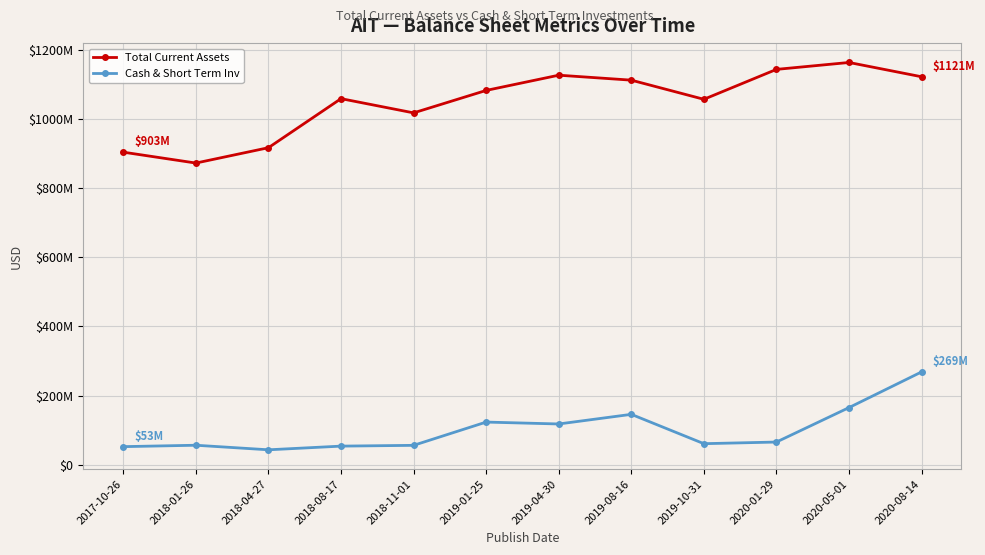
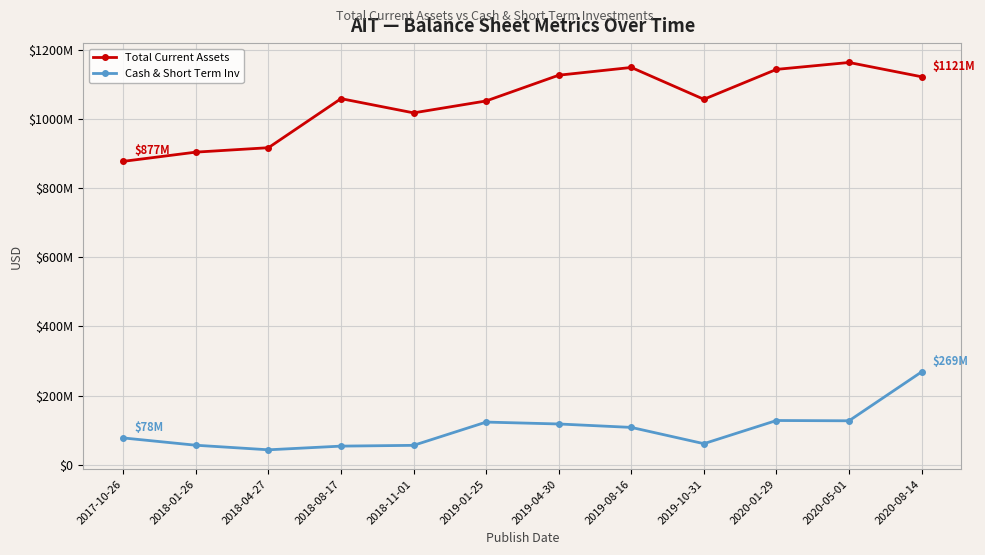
Total Current Assets, 2017-10-26: $903M -> $877M
Cash & Short Term Inv, 2017-10-26: $53M -> $78M
Total Current Assets, 2018-01-26: $870000000 -> $900000000
Total Current Assets, 2019-01-25: $1080000000 -> $1050000000
Total Current Assets, 2019-08-16: $1110000000 -> $1150000000
Cash & Short Term Inv, 2019-08-16: $150000000 -> $110000000
Cash & Short Term Inv, 2020-01-29: $70000000 -> $130000000
Cash & Short Term Inv, 2020-05-01: $170000000 -> $130000000
